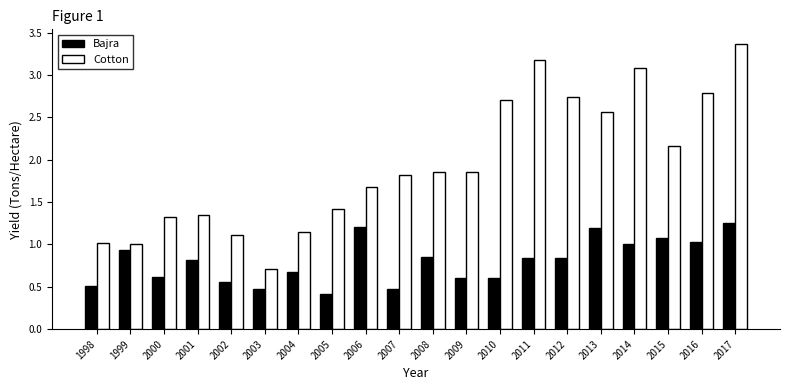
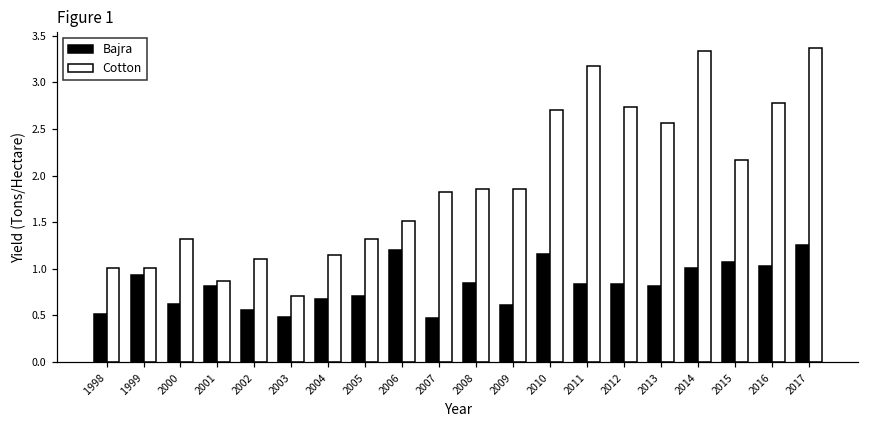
Cotton, 2001: 1.3 -> 0.9
Bajra, 2005: 0.4 -> 0.7
Cotton, 2005: 1.4 -> 1.3
Cotton, 2006: 1.7 -> 1.5
Bajra, 2010: 0.6 -> 1.2
Bajra, 2013: 1.2 -> 0.8
Cotton, 2014: 3.1 -> 3.3
